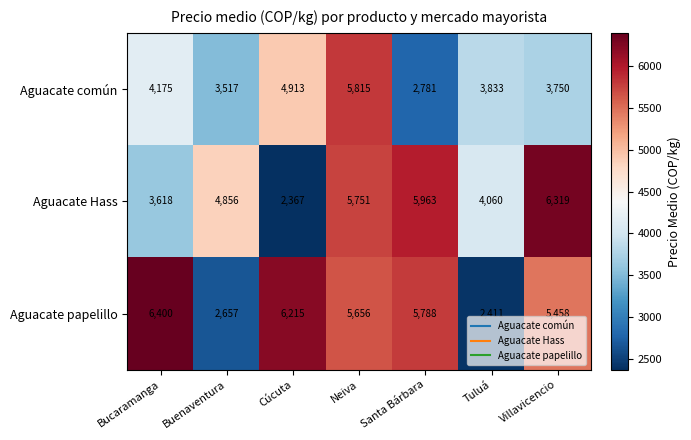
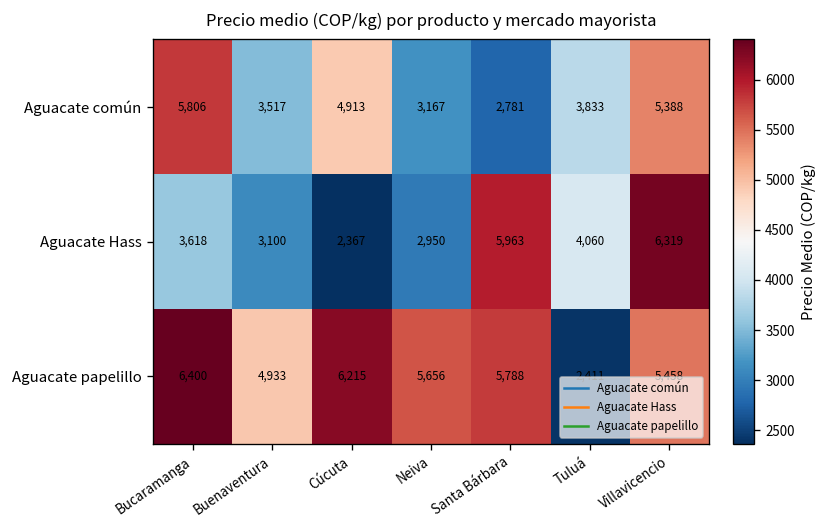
Aguacate común, Bucaramanga: 4,175 -> 5,806
Aguacate común, Neiva: 5,815 -> 3,167
Aguacate común, Villavicencio: 3,750 -> 5,388
Aguacate Hass, Buenaventura: 4,856 -> 3,100
Aguacate Hass, Neiva: 5,751 -> 2,950
Aguacate papelillo, Buenaventura: 2,657 -> 4,933
